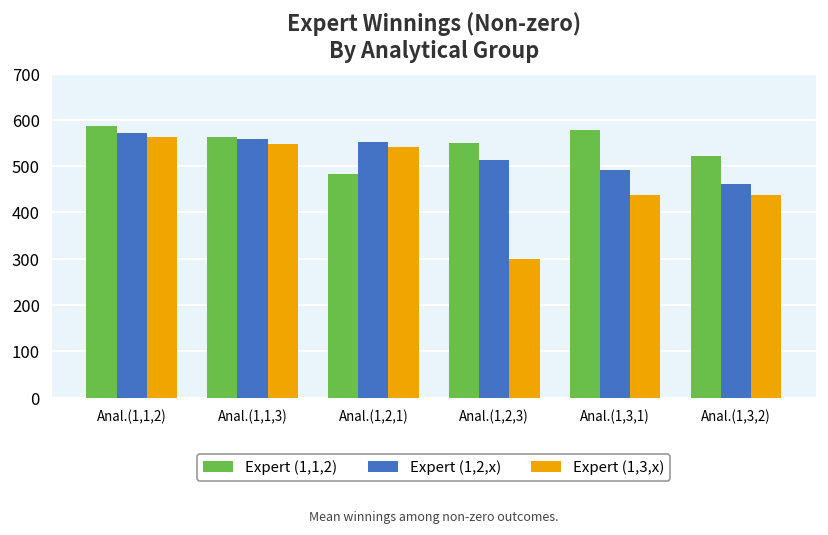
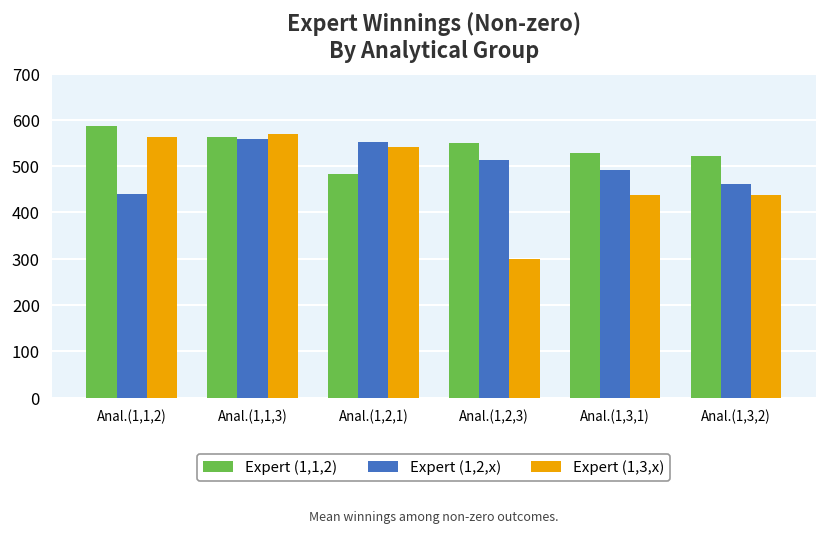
Expert (1,2,x), Anal.(1,1,2): 570 -> 440
Expert (1,3,x), Anal.(1,1,3): 550 -> 570
Expert (1,1,2), Anal.(1,3,1): 580 -> 530
